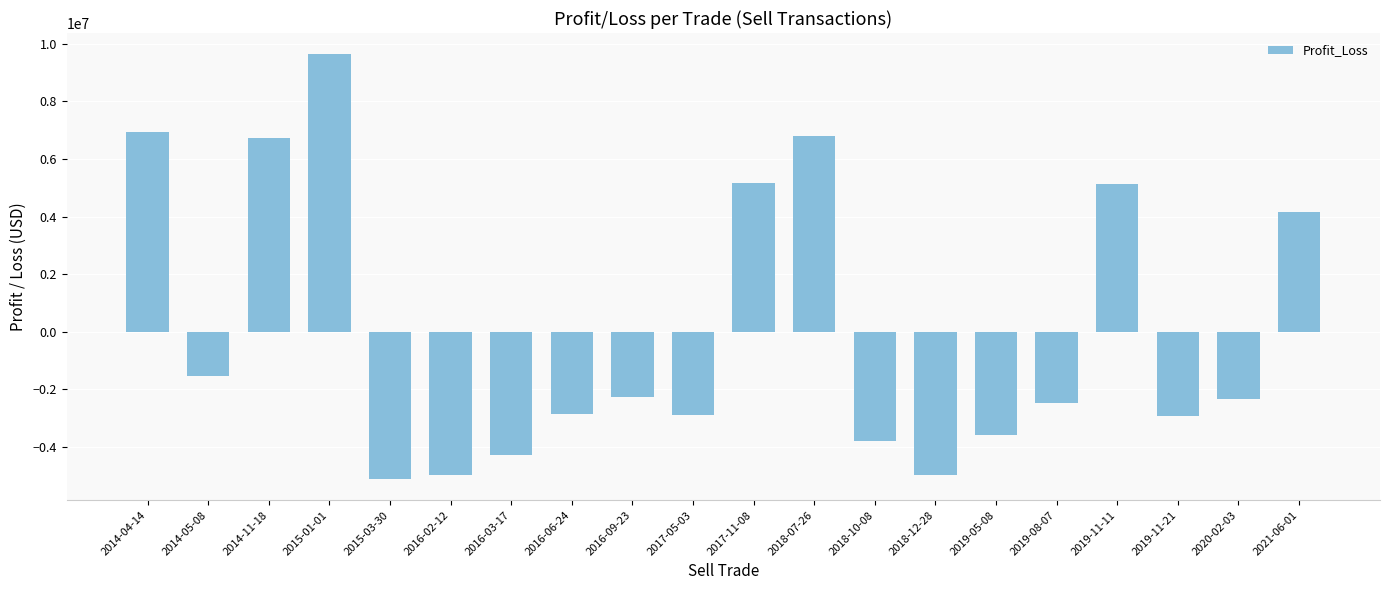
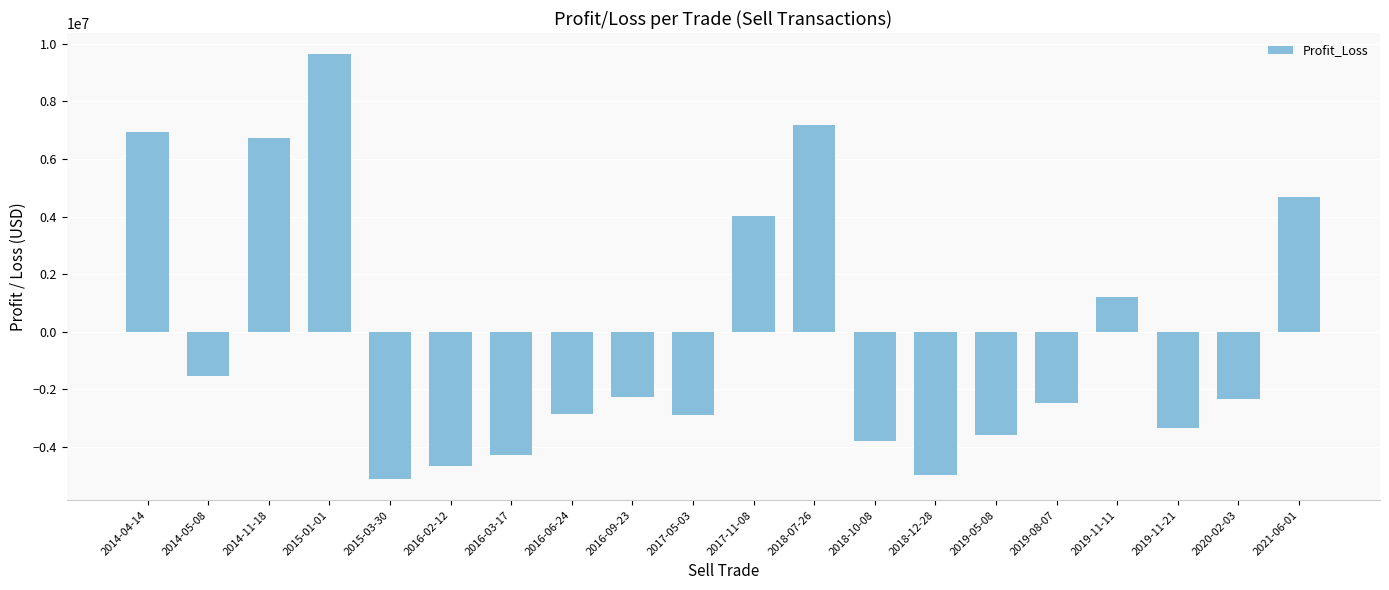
2016-02-12: -5000000 -> -4700000
2017-11-08: 5200000 -> 4000000
2018-07-26: 6800000 -> 7200000
2019-11-11: 5100000 -> 1200000
2019-11-21: -2900000 -> -3300000
2021-06-01: 4200000 -> 4700000
